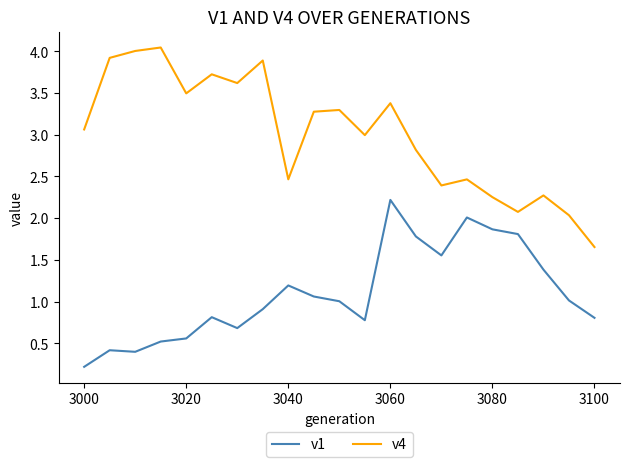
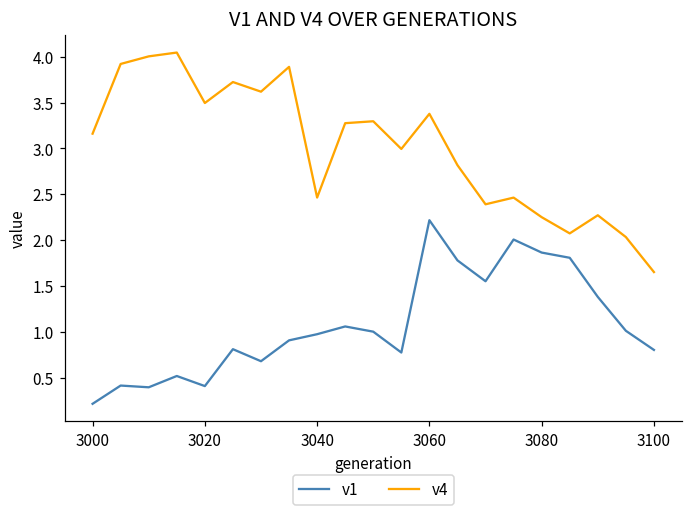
v4, 3000: 3.1 -> 3.2
v1, 3020: 0.6 -> 0.4
v1, 3040: 1.2 -> 1.0
